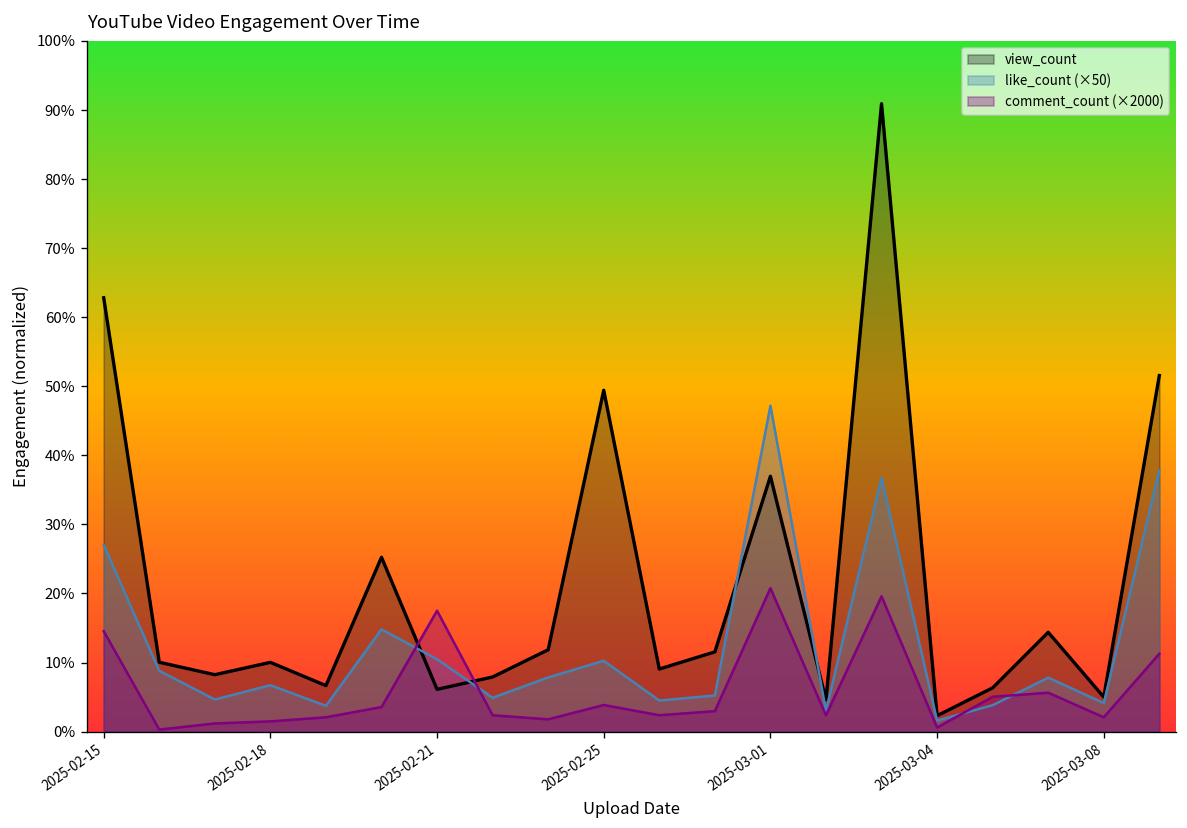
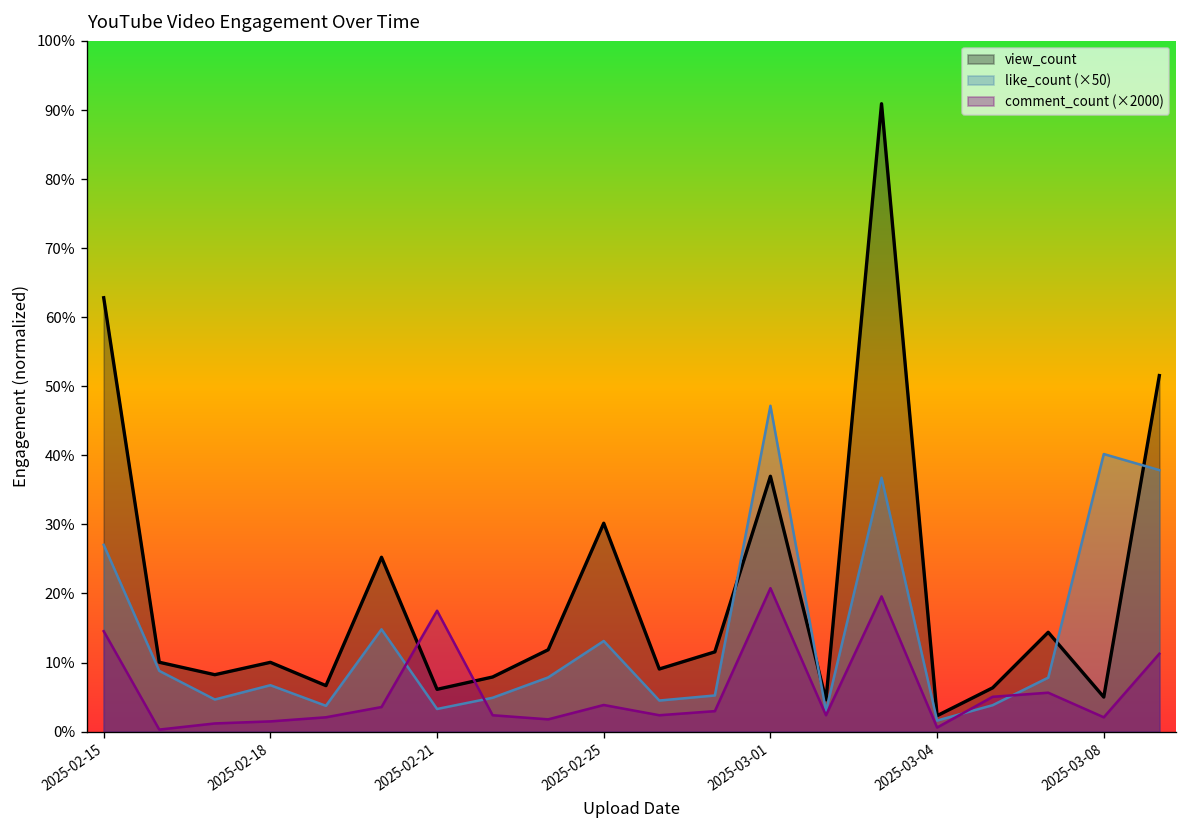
like_count (×50), 2025-02-21: 10% -> 3%
view_count, 2025-02-25: 49% -> 30%
like_count (×50), 2025-02-25: 10% -> 13%
like_count (×50), 2025-03-08: 4% -> 40%
